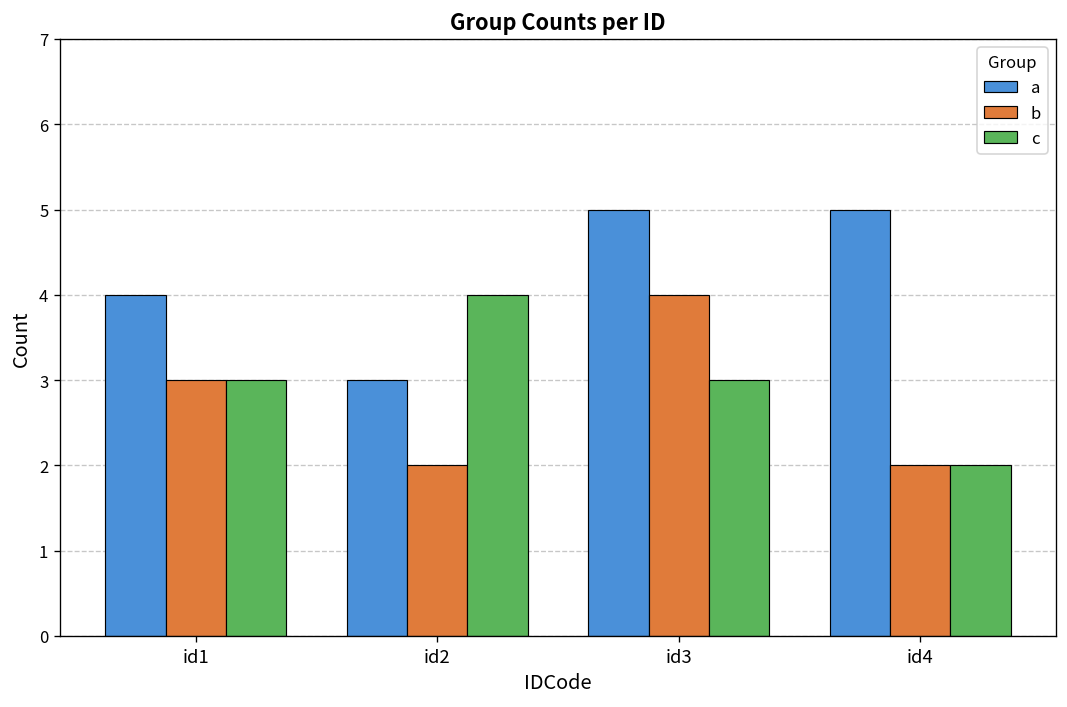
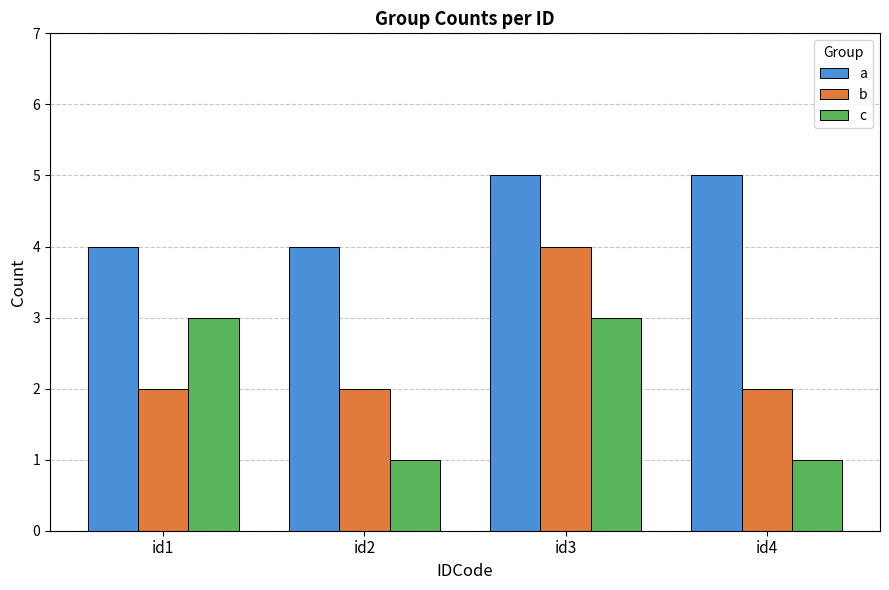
b, id1: 3 -> 2
a, id2: 3 -> 4
c, id2: 4 -> 1
c, id4: 2 -> 1
